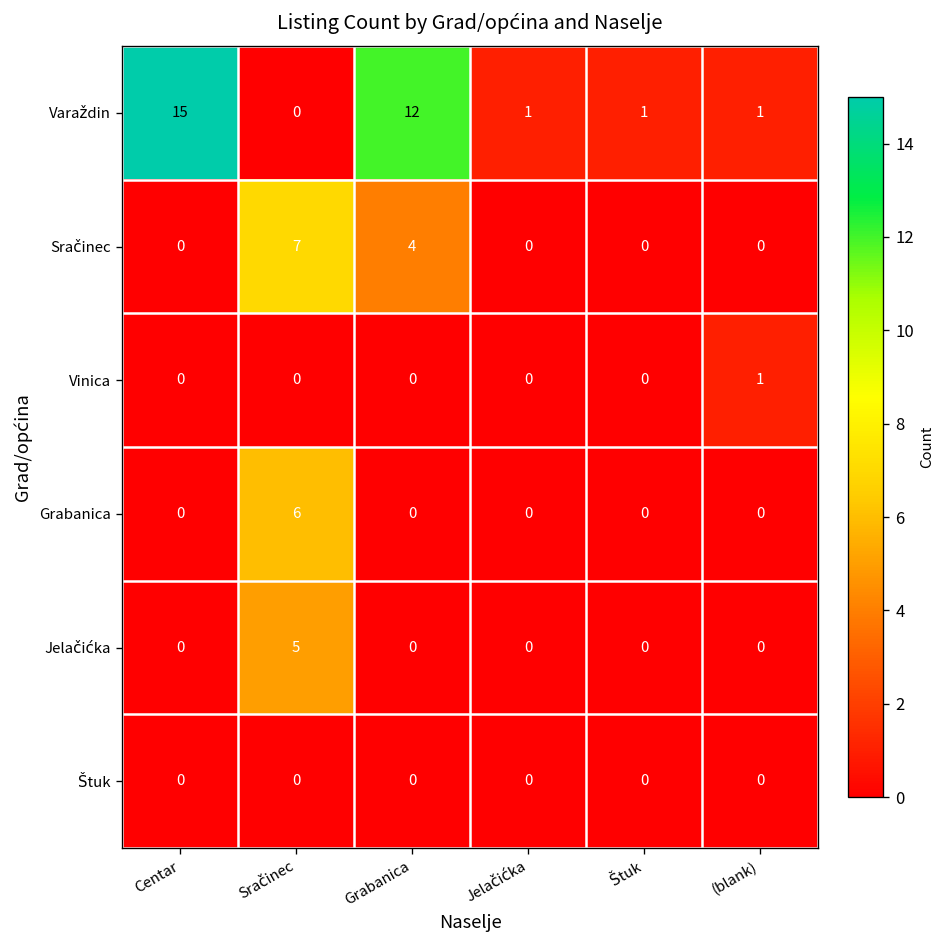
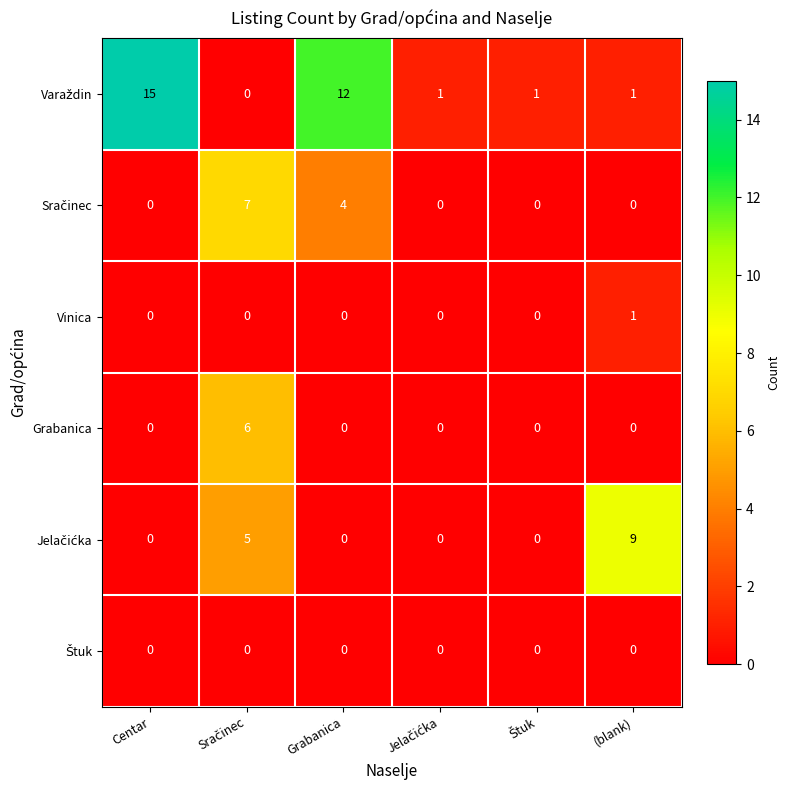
Jelačićka, (blank): 0 -> 9
